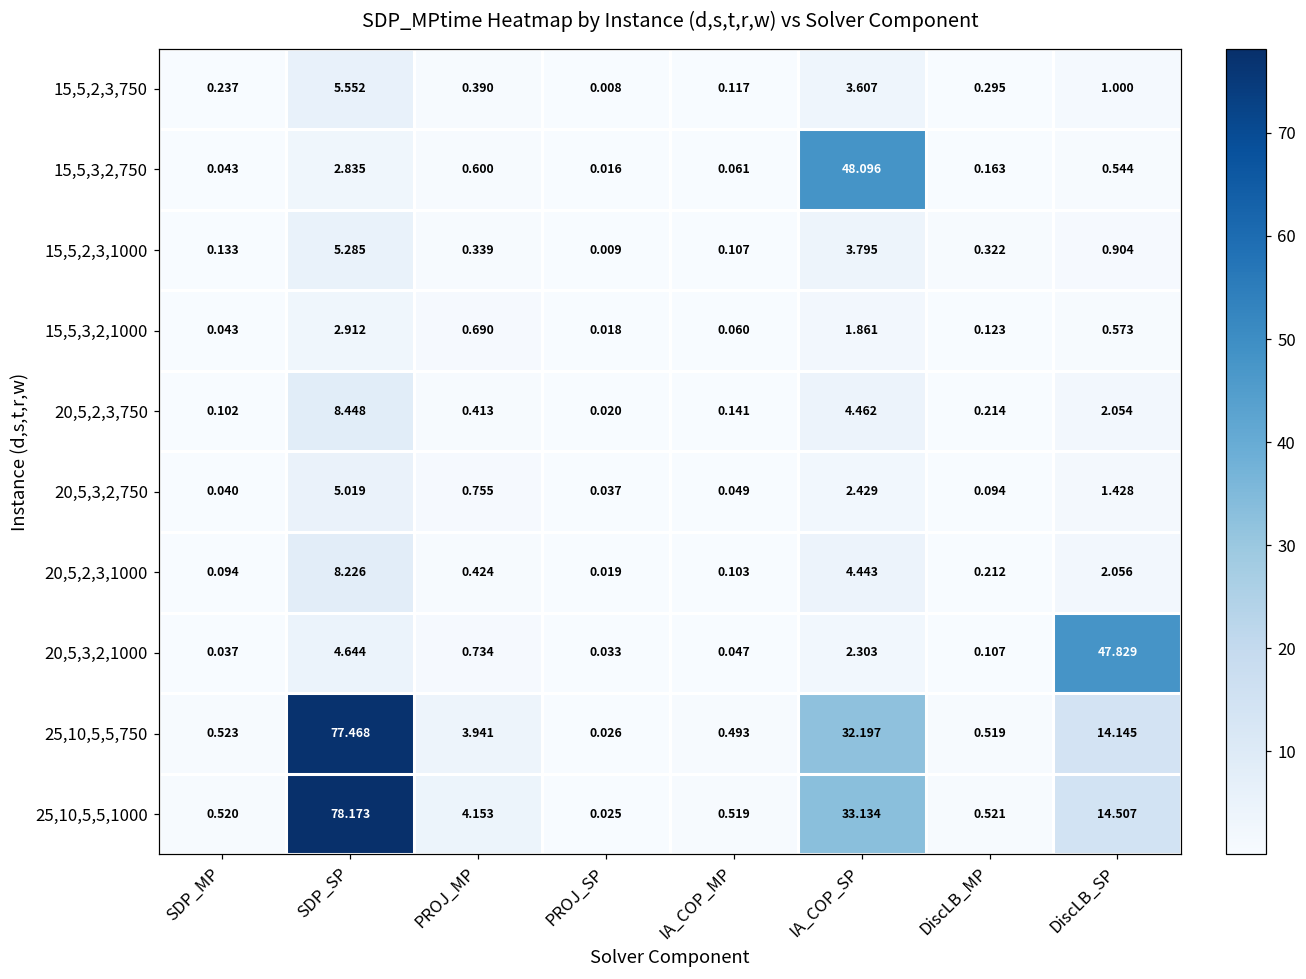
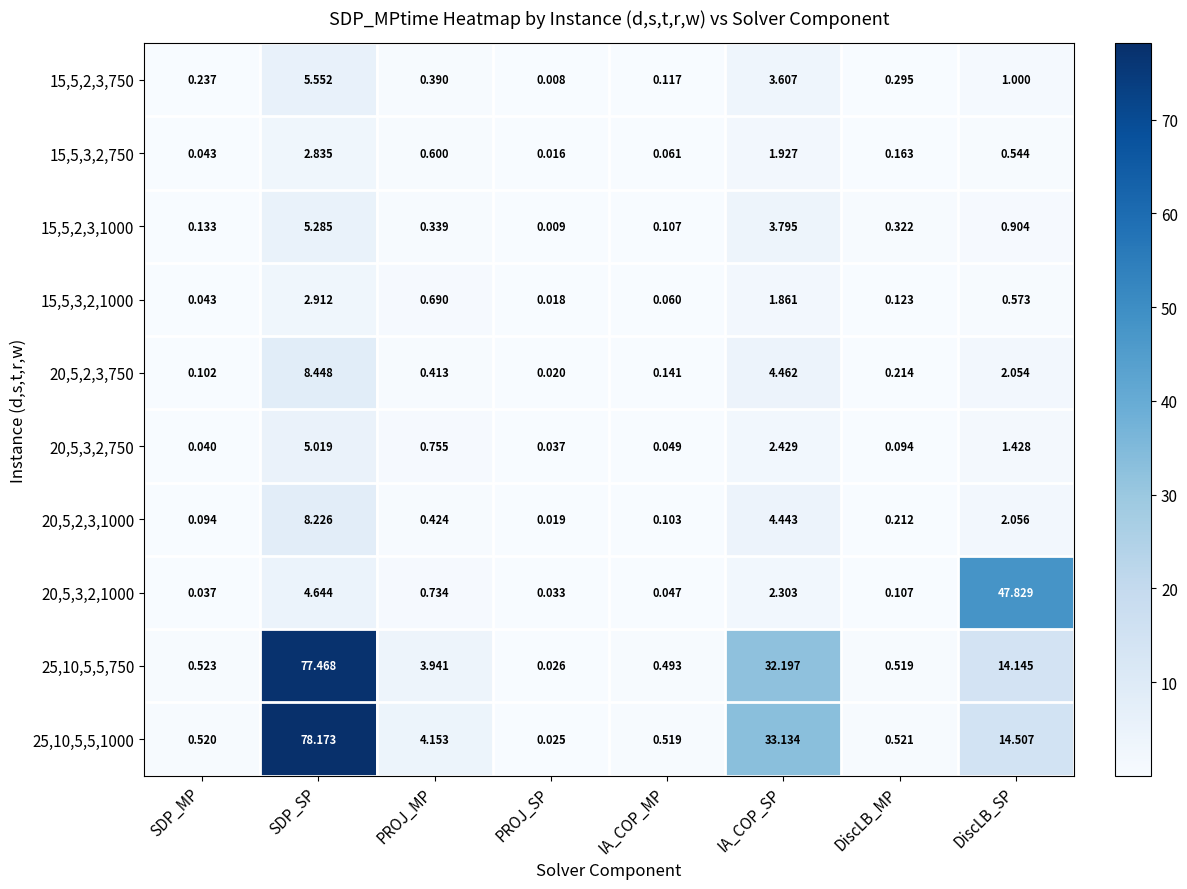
15,5,3,2,750, IA_COP_SP: 48.096 -> 1.927
